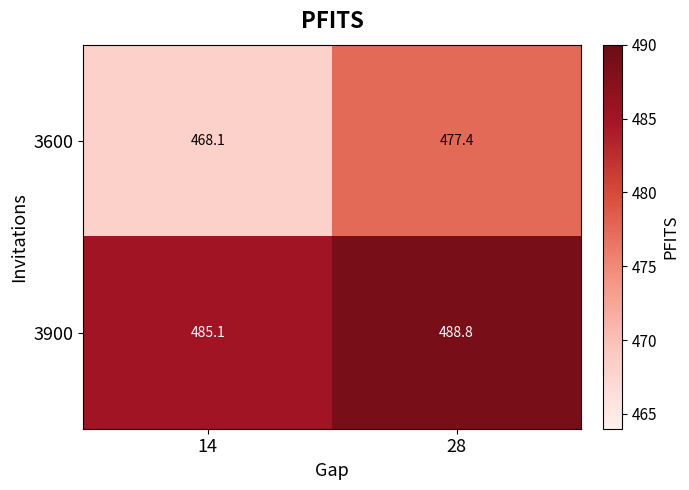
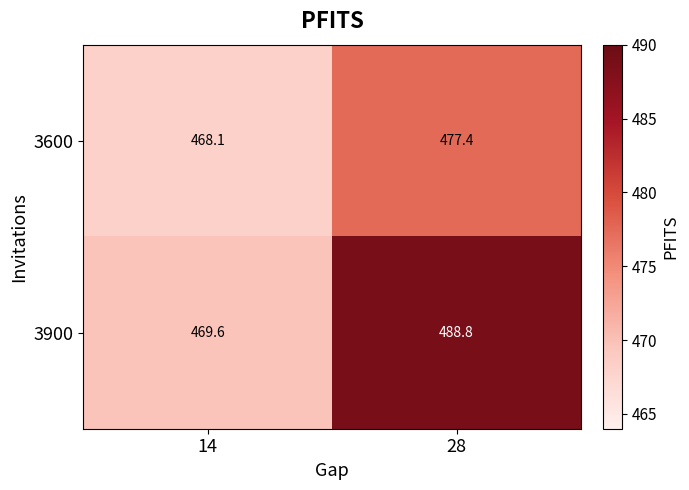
3900, 14: 485.1 -> 469.6
